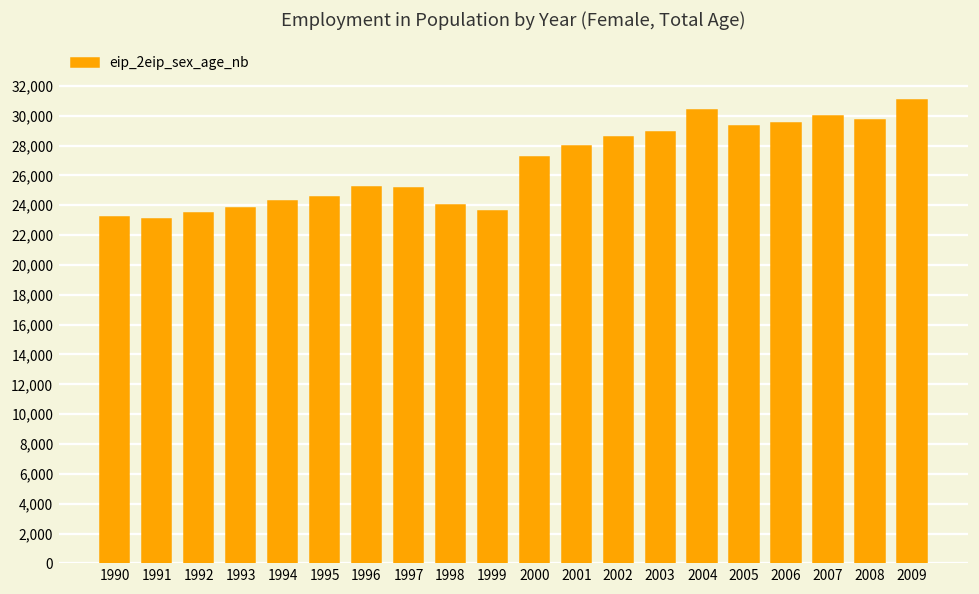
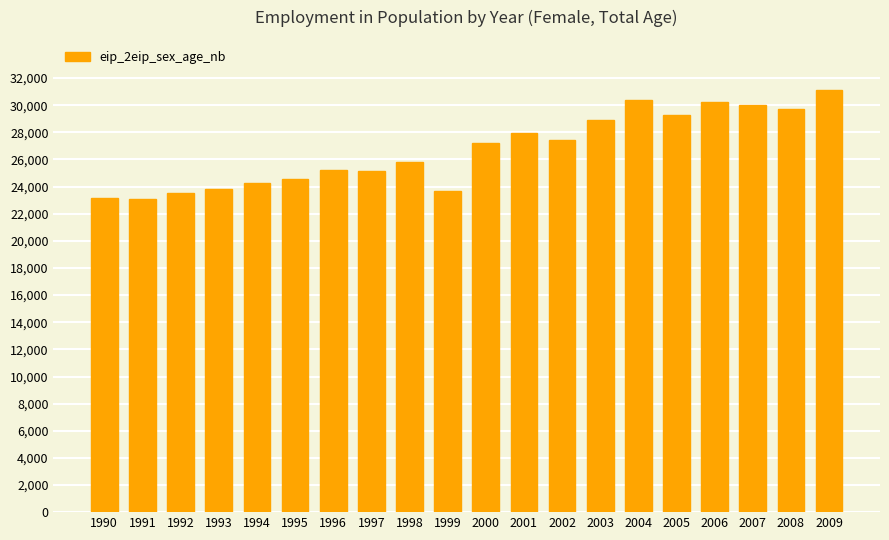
1998: 24,000 -> 25,800
2002: 28,600 -> 27,400
2006: 29,500 -> 30,200
